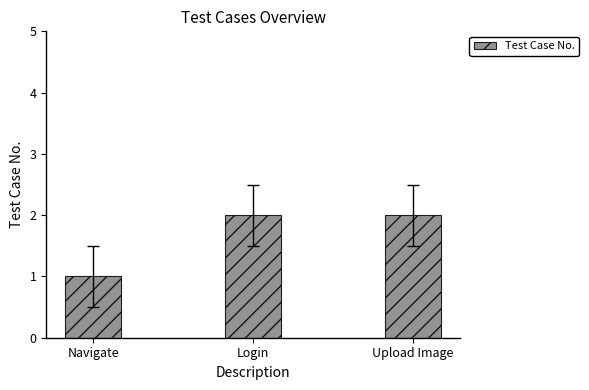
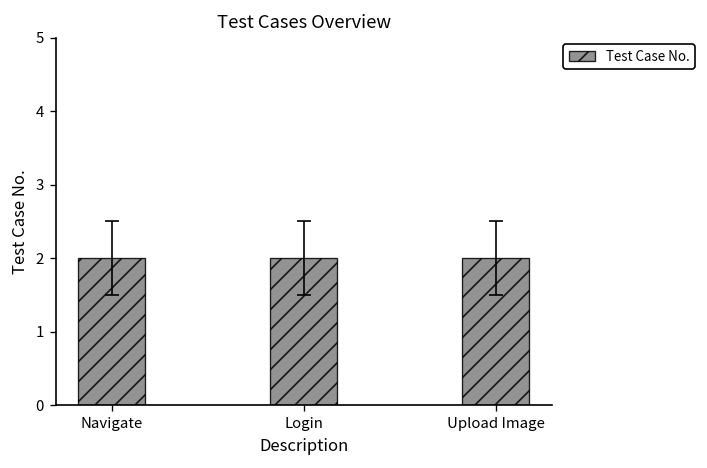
Test Case No., Navigate: 1 -> 2
